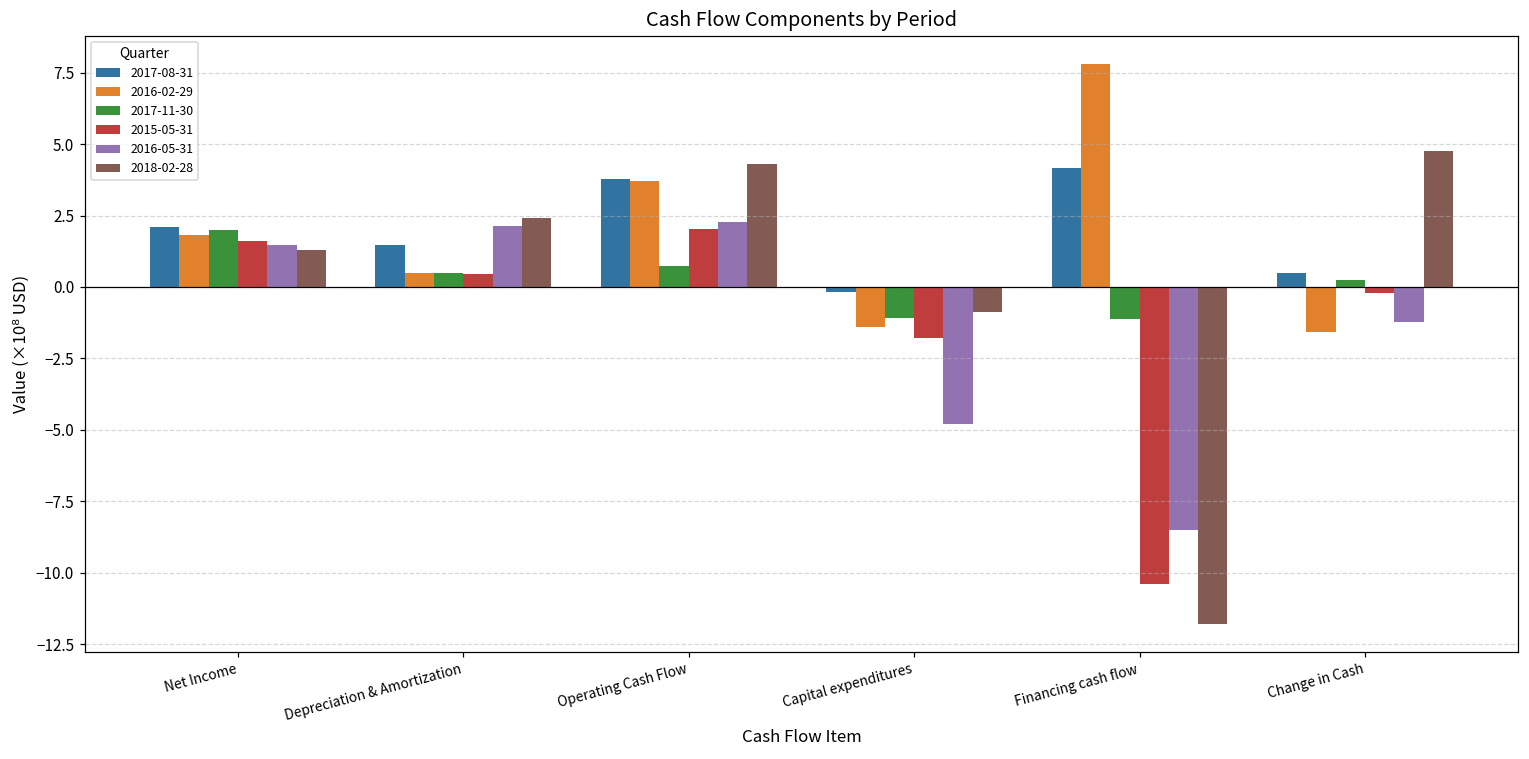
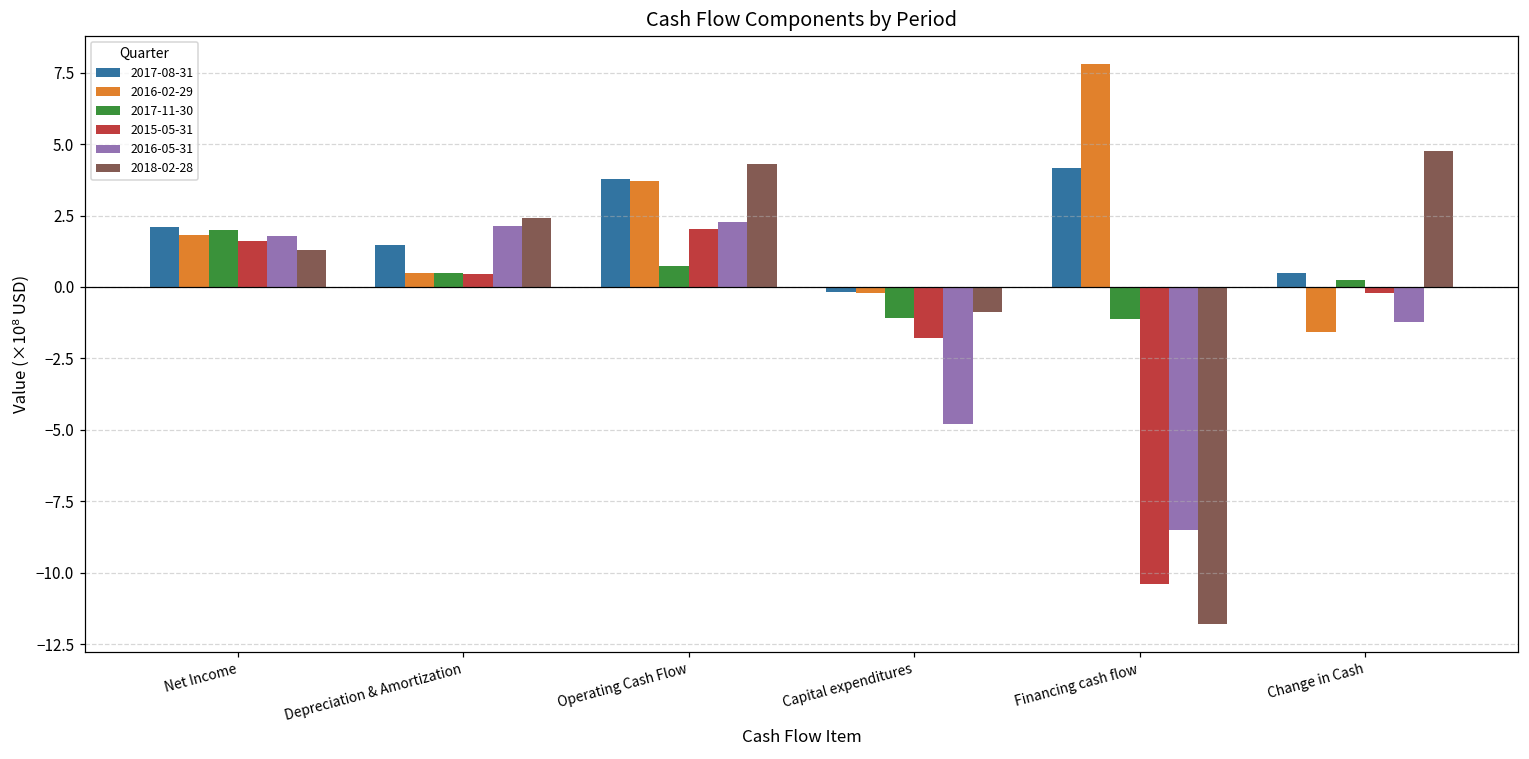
2016-05-31, Net Income: 1.5 -> 1.8
2016-02-29, Capital expenditures: -1.4 -> -0.2
